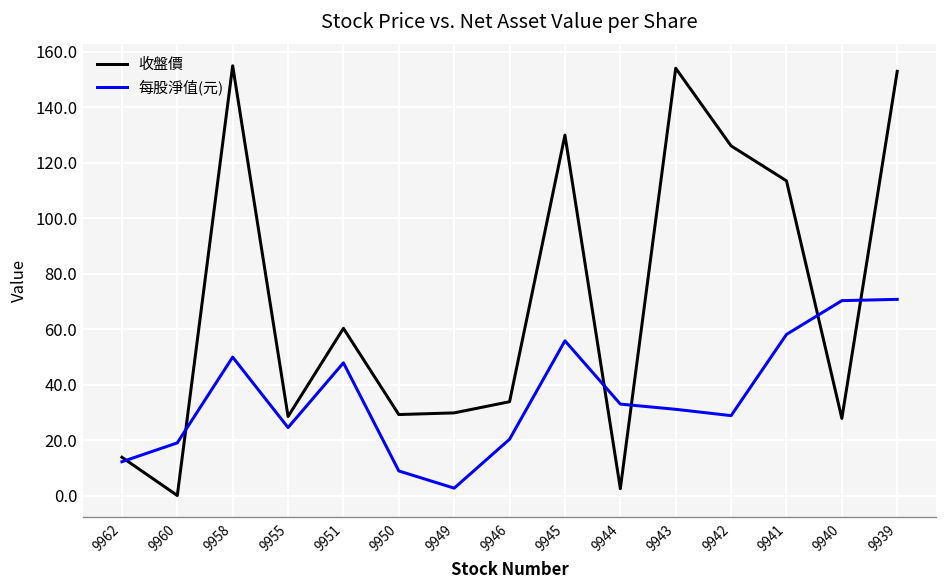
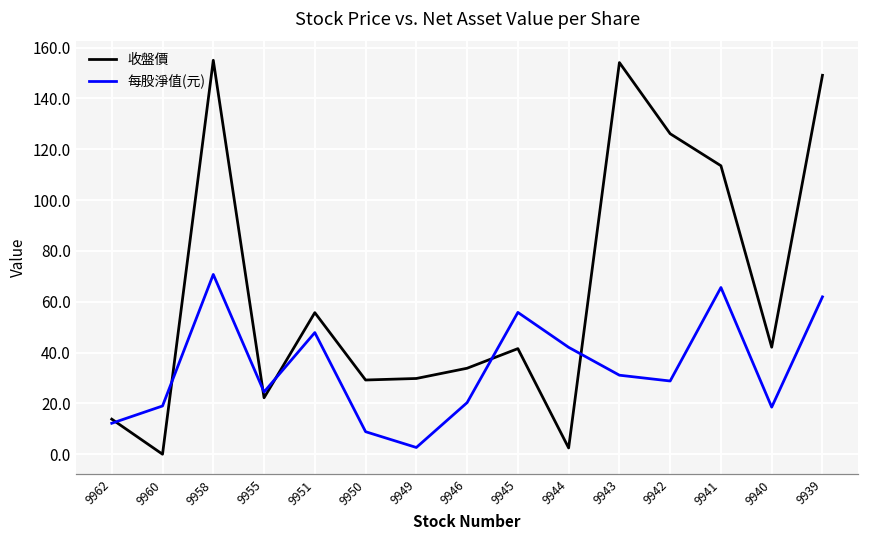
每股淨值(元), 9958: 50 -> 71
收盤價, 9955: 29 -> 22
收盤價, 9951: 60 -> 56
收盤價, 9945: 130 -> 42
每股淨值(元), 9944: 33 -> 42
每股淨值(元), 9941: 58 -> 66
收盤價, 9940: 28 -> 42
每股淨值(元), 9940: 70 -> 19
收盤價, 9939: 153 -> 149
每股淨值(元), 9939: 71 -> 62
